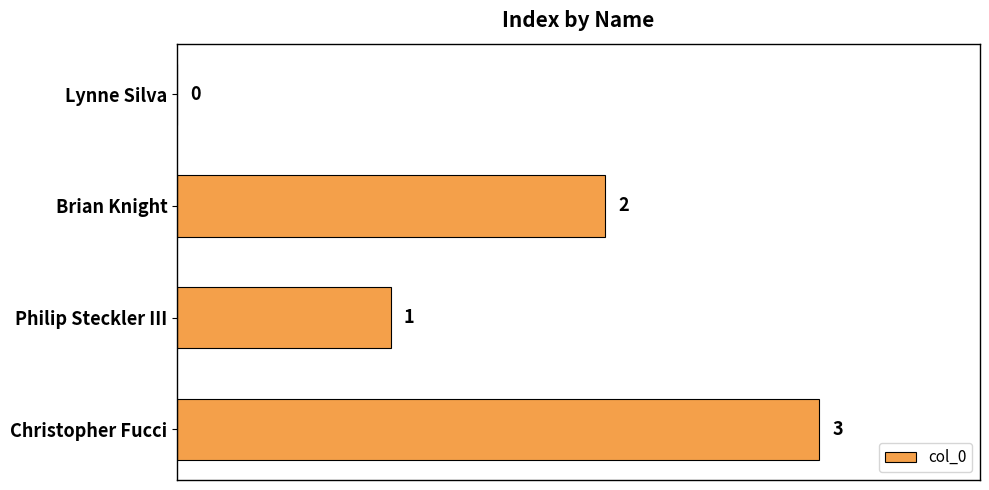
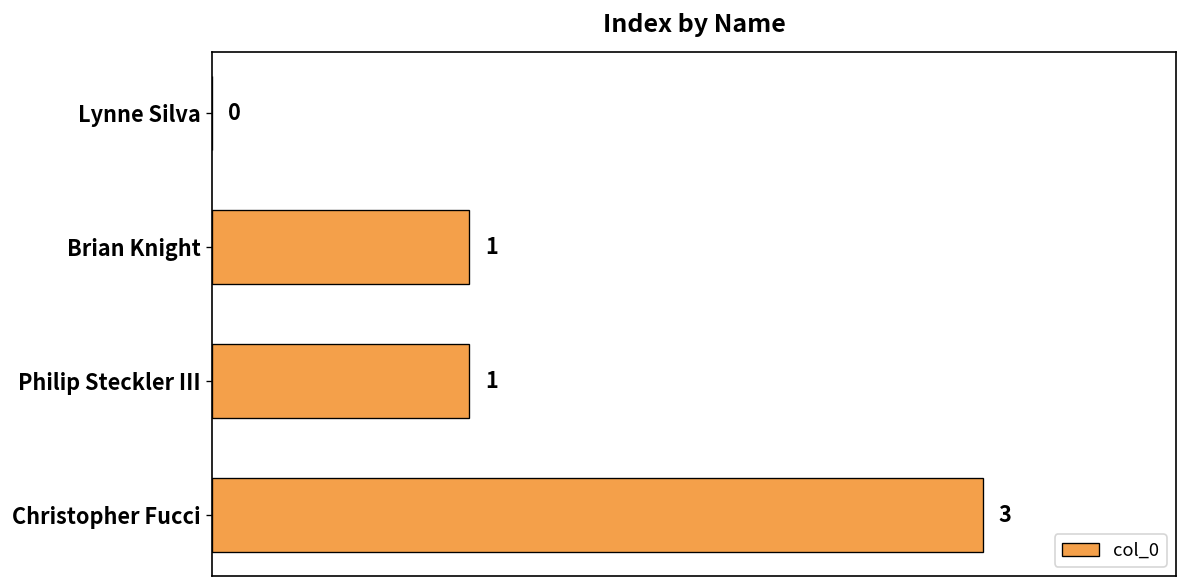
Brian Knight: 2 -> 1
